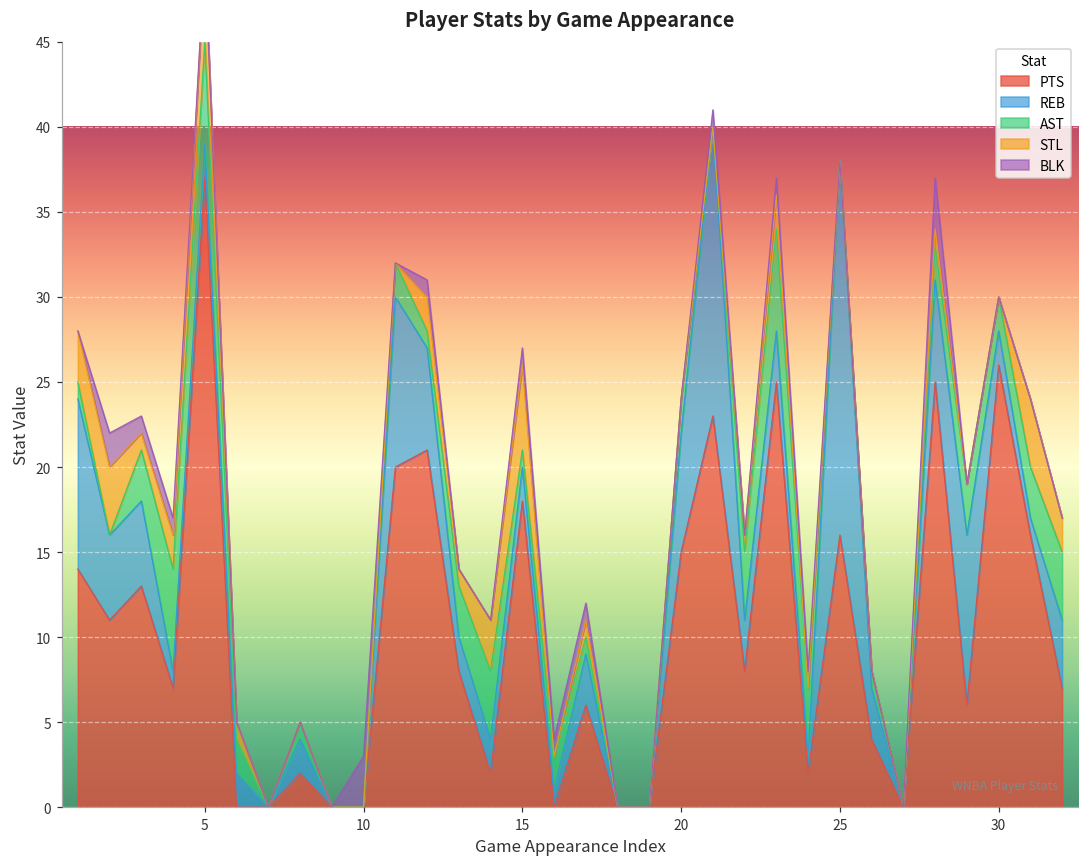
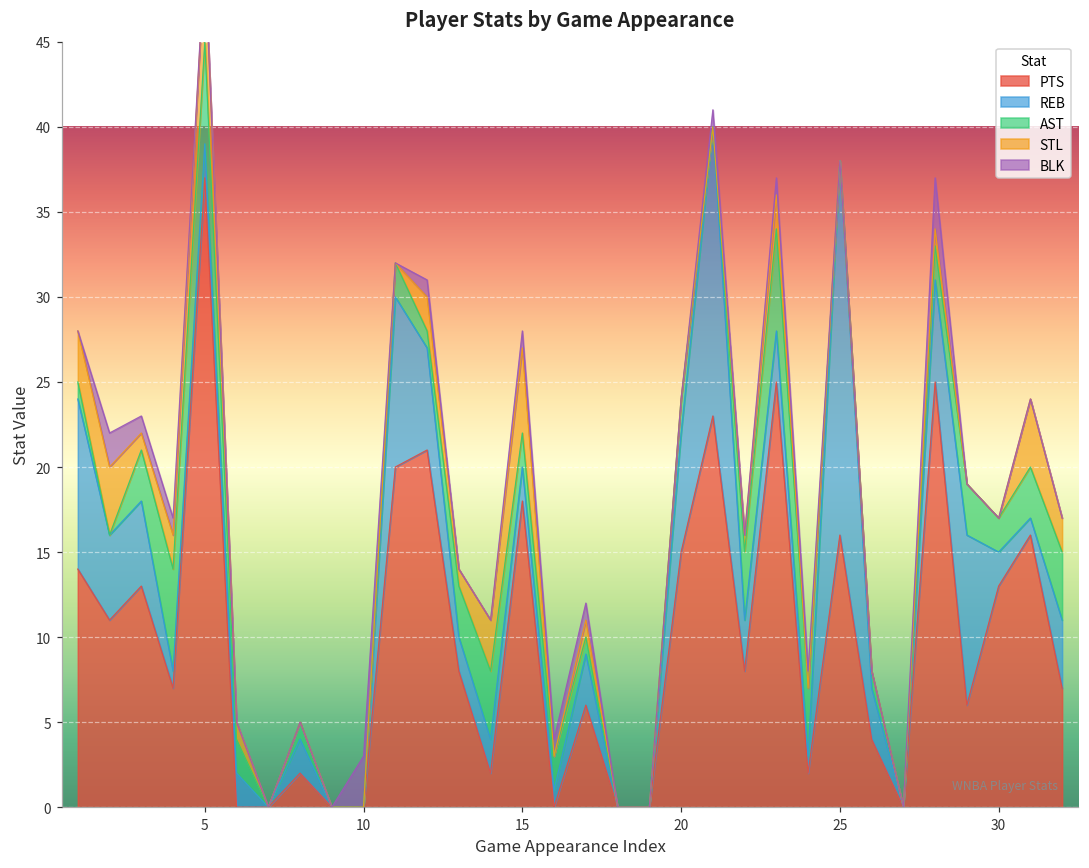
AST, 15: 1 -> 2
PTS, 30: 26 -> 13
